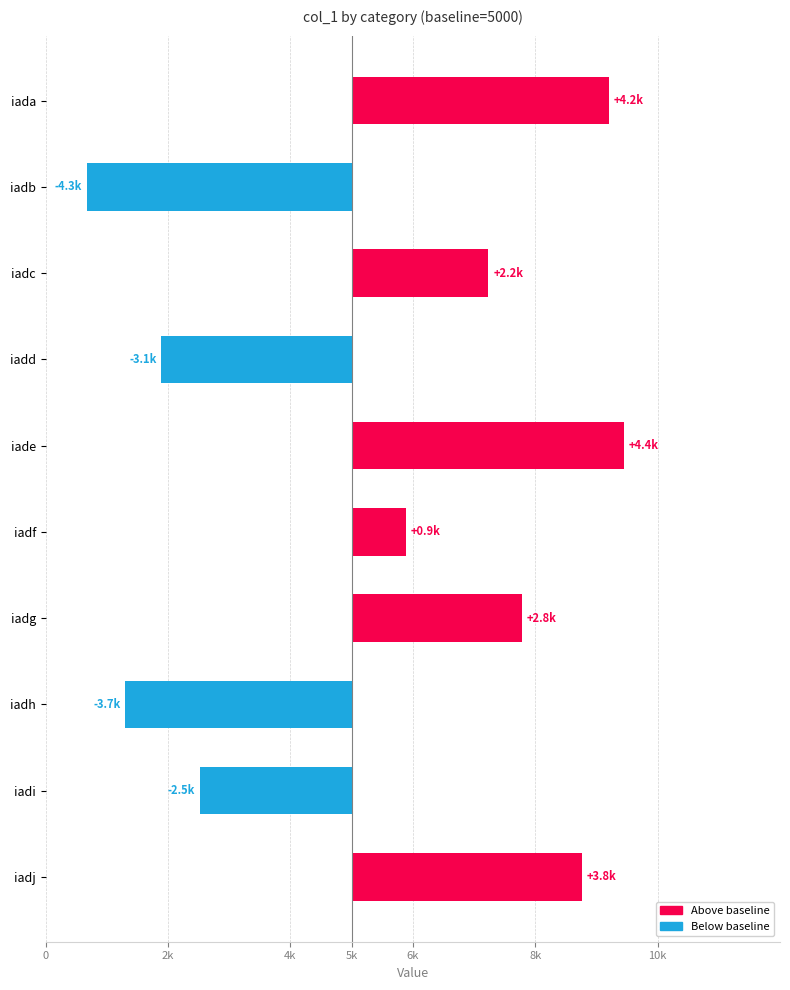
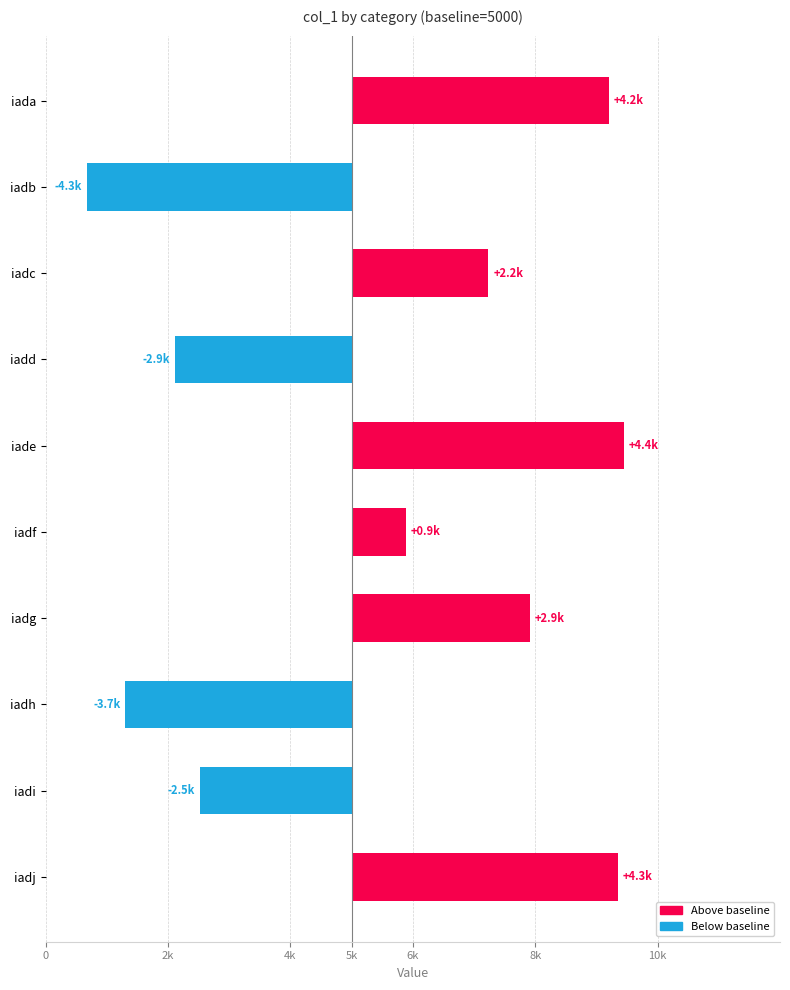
iadd: -3.1k -> -2.9k
iadg: +2.8k -> +2.9k
iadj: +3.8k -> +4.3k
